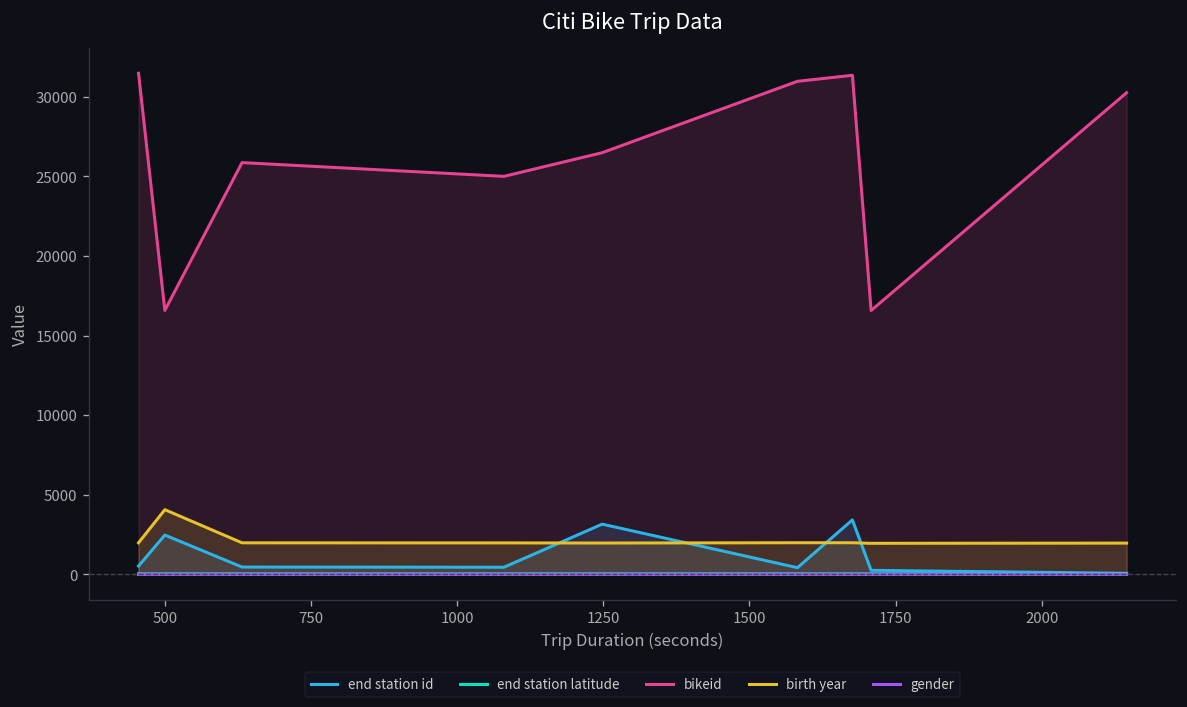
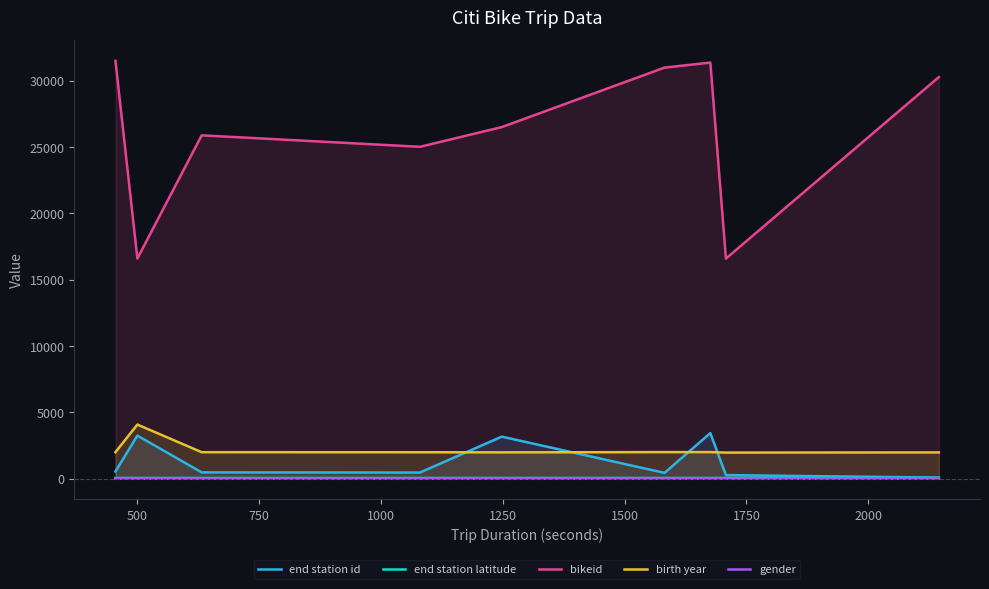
end station id, 500: 2500 -> 3200
